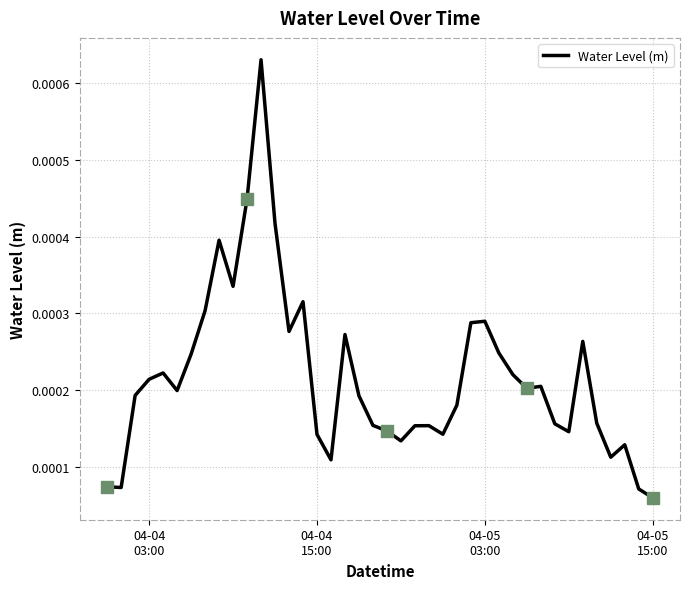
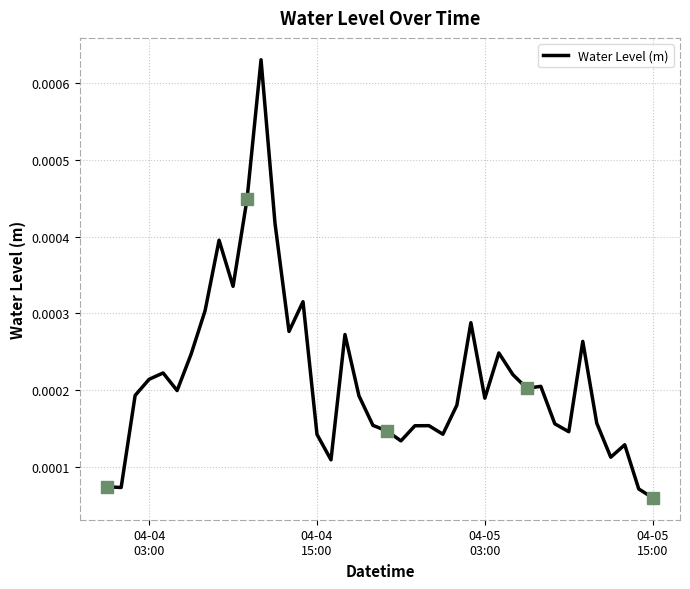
Water Level (m), 04-05 03:00: 0.00029 -> 0.00019
